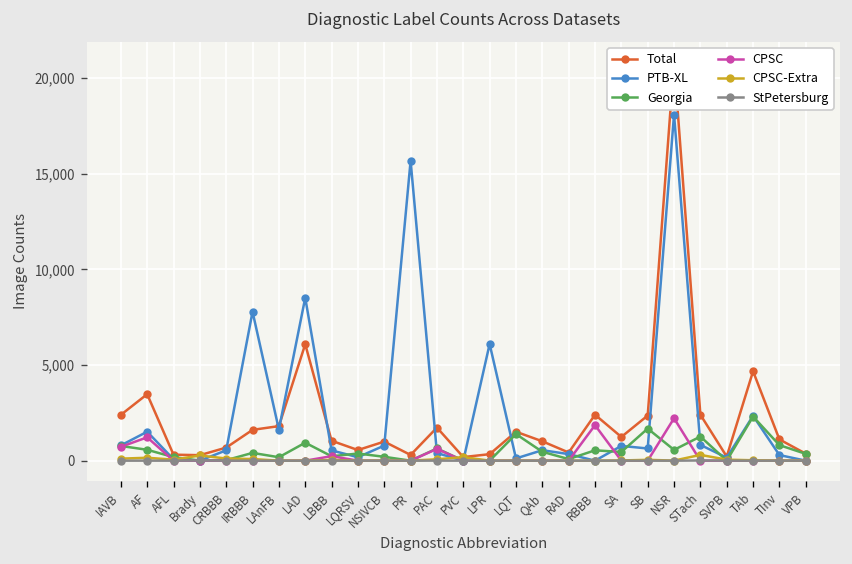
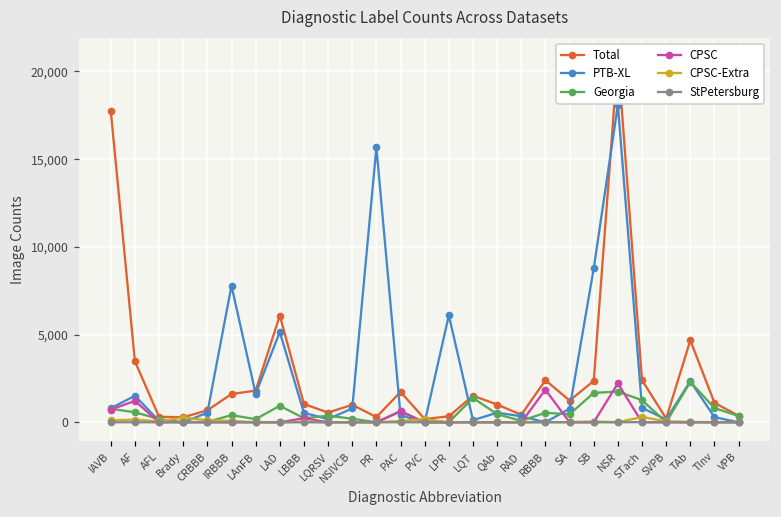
Total, IAVB: 2,400 -> 17,800
PTB-XL, LAD: 8,500 -> 5,100
PTB-XL, SB: 600 -> 8,800
Georgia, NSR: 600 -> 1,800
